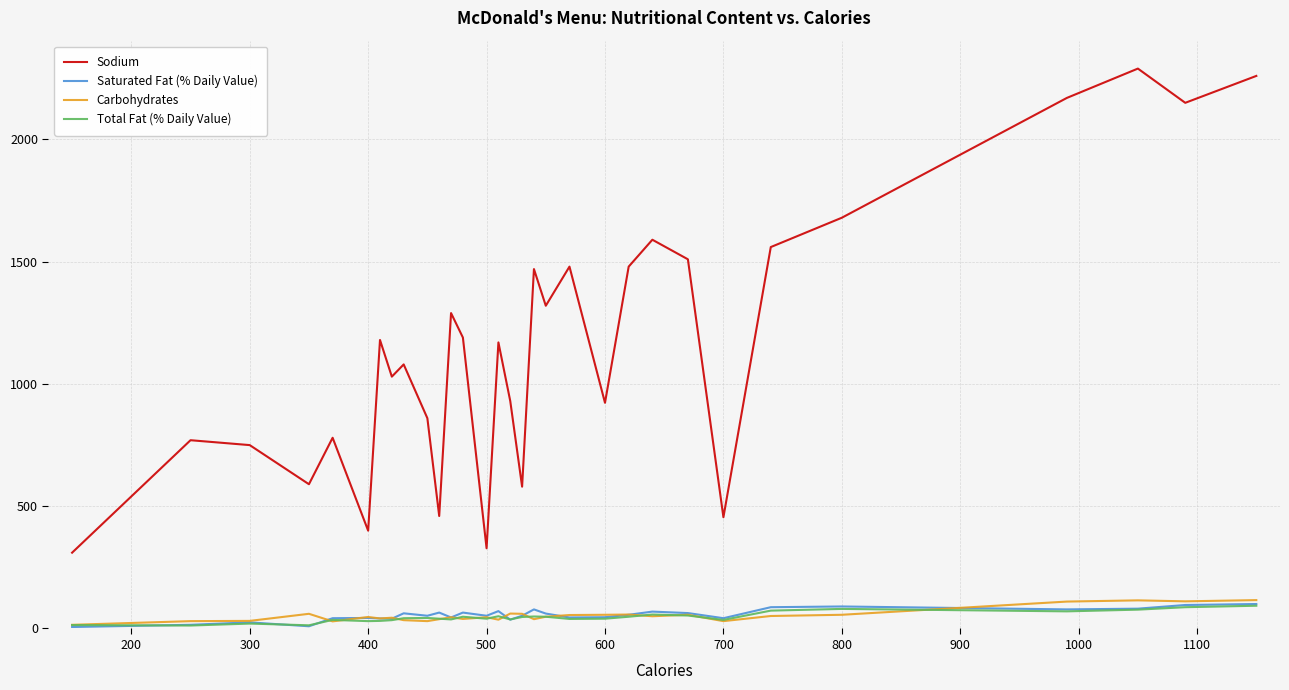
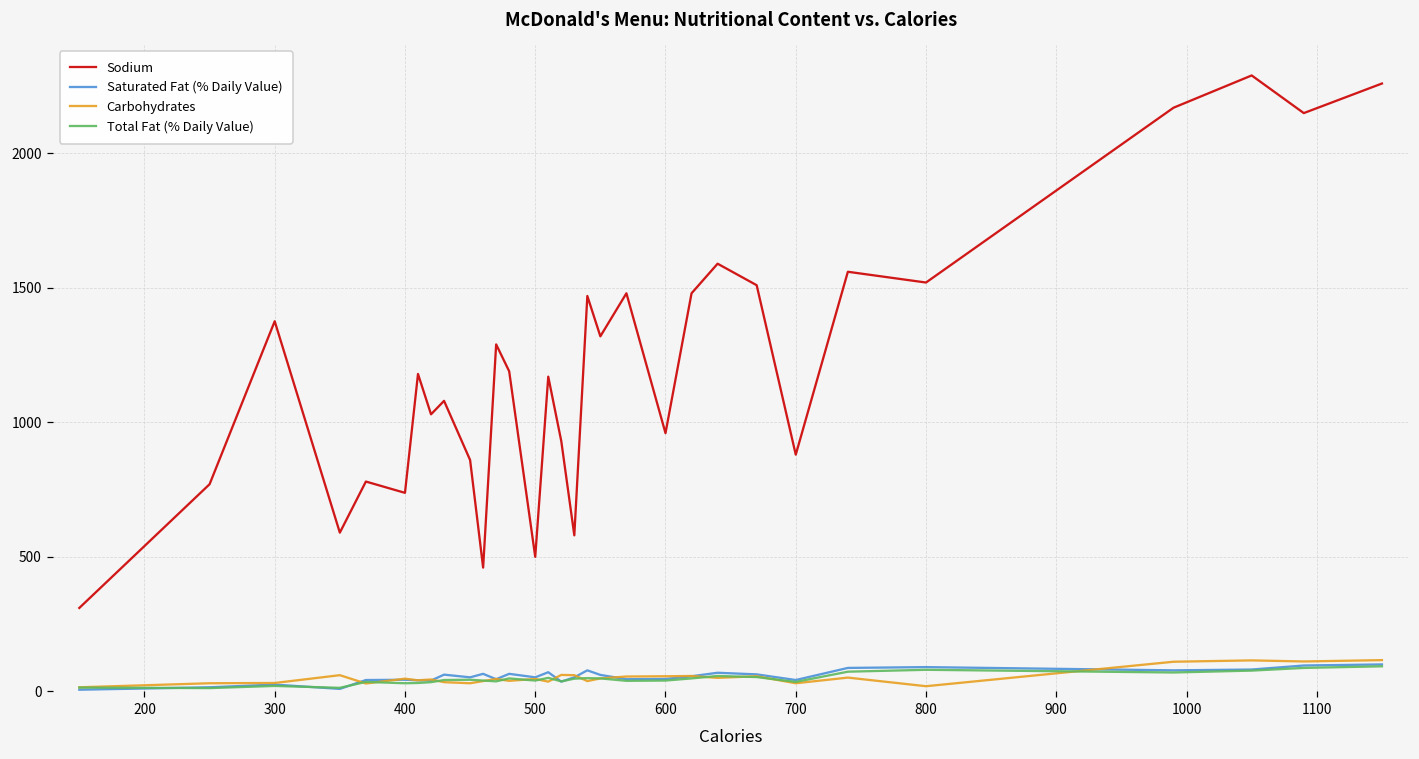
Sodium, 300: 750 -> 1380
Sodium, 400: 400 -> 740
Sodium, 500: 330 -> 500
Sodium, 600: 920 -> 960
Sodium, 700: 460 -> 880
Sodium, 800: 1680 -> 1520
Carbohydrates, 800: 60 -> 20
